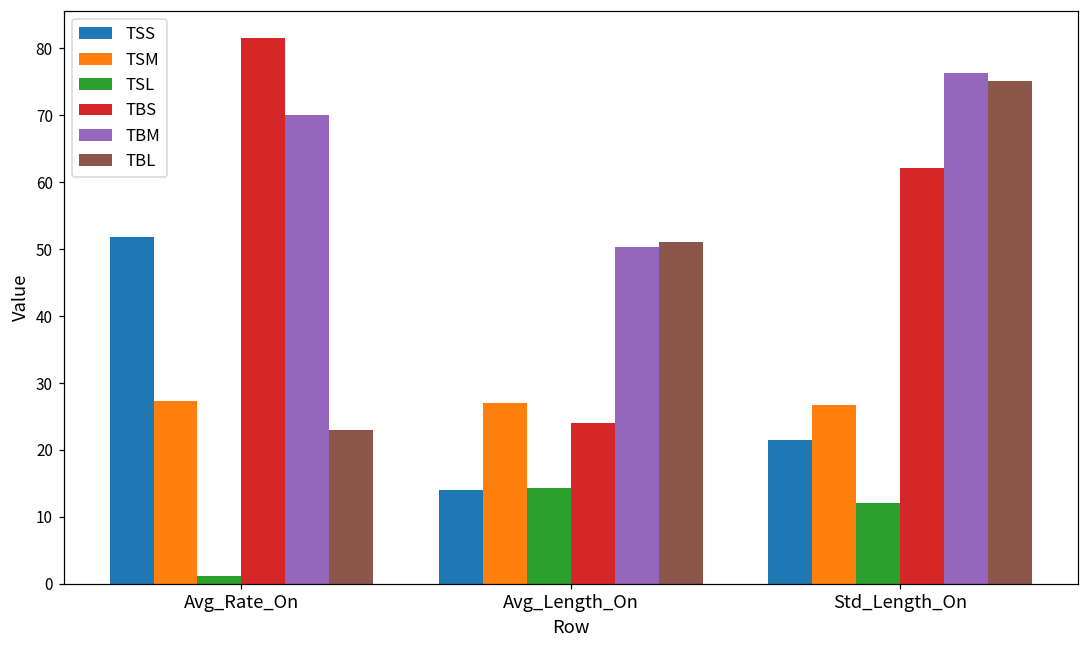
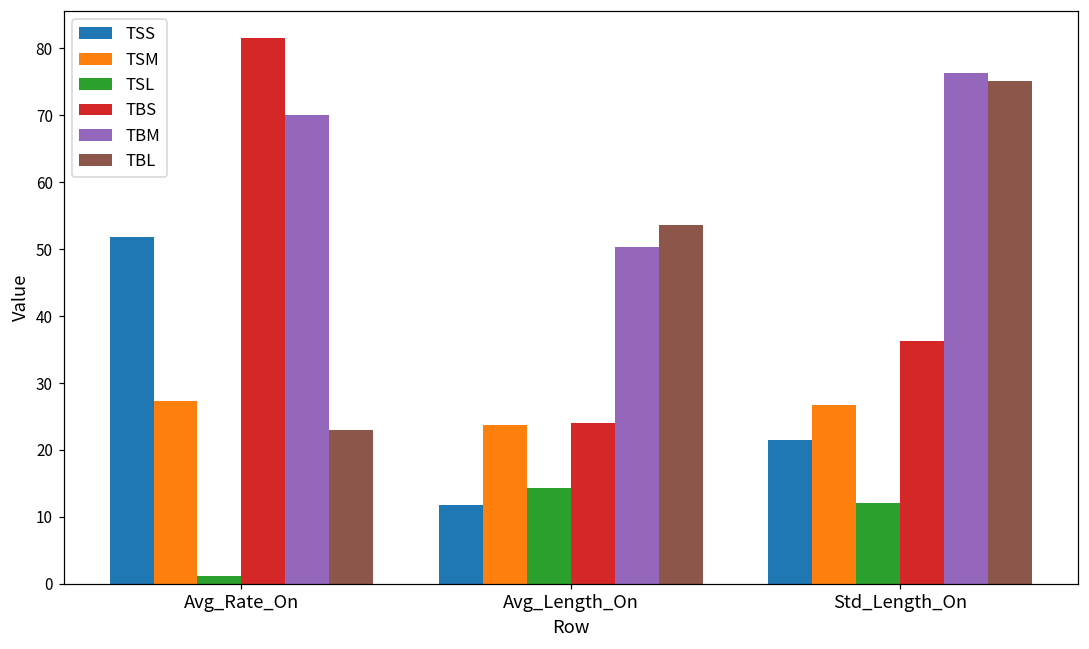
TSS, Avg_Length_On: 14 -> 12
TSM, Avg_Length_On: 27 -> 24
TBL, Avg_Length_On: 51 -> 54
TBS, Std_Length_On: 62 -> 36
